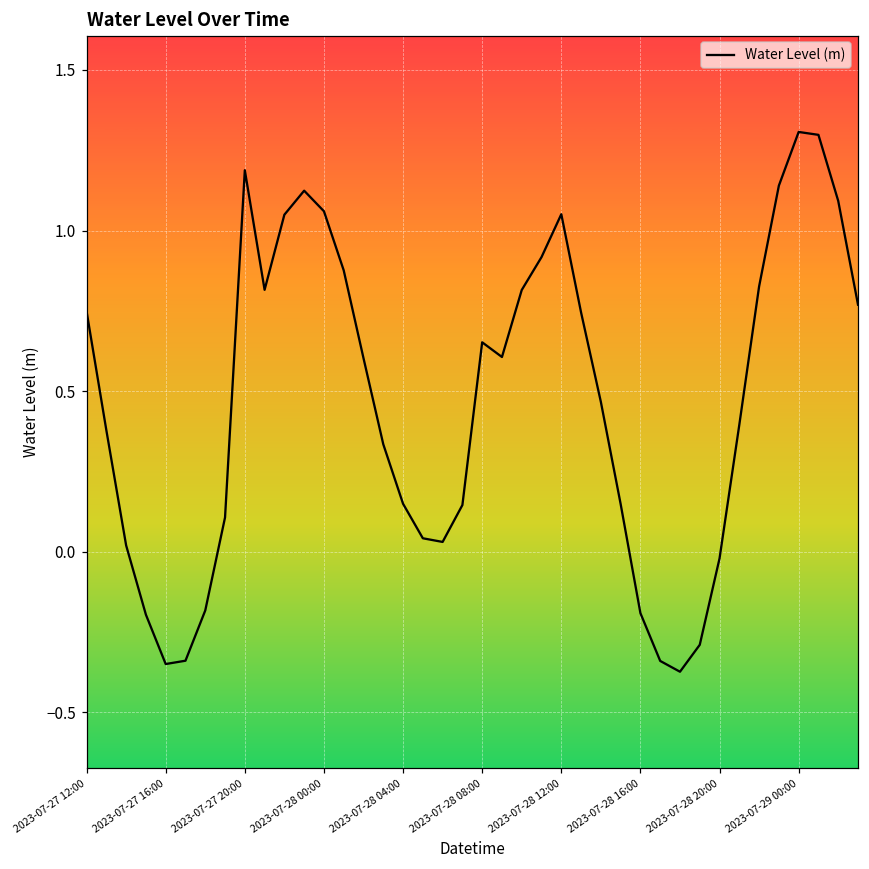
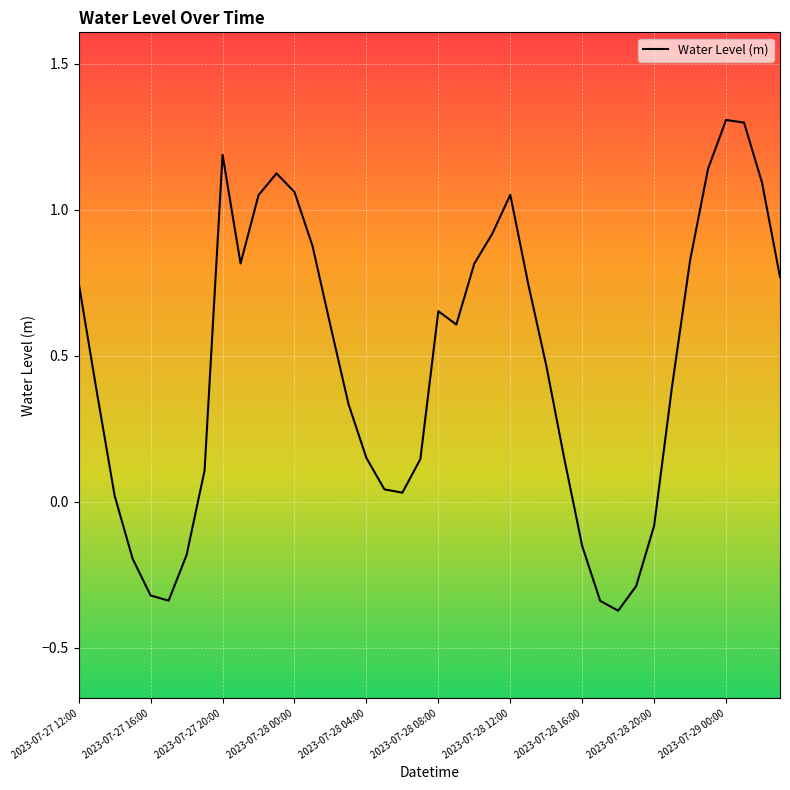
2023-07-27 16:00: -0.35 -> -0.32
2023-07-28 16:00: -0.19 -> -0.15
2023-07-28 20:00: -0.02 -> -0.08
